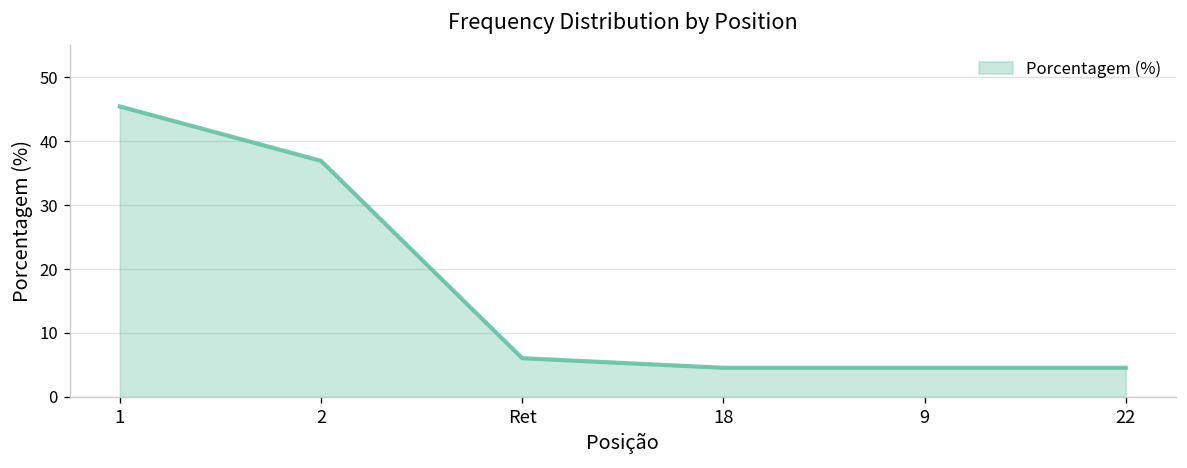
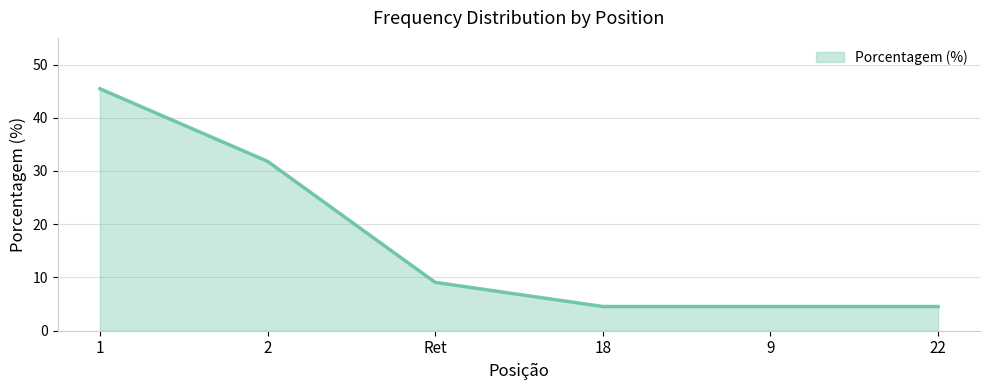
2: 37 -> 32
Ret: 6 -> 9
